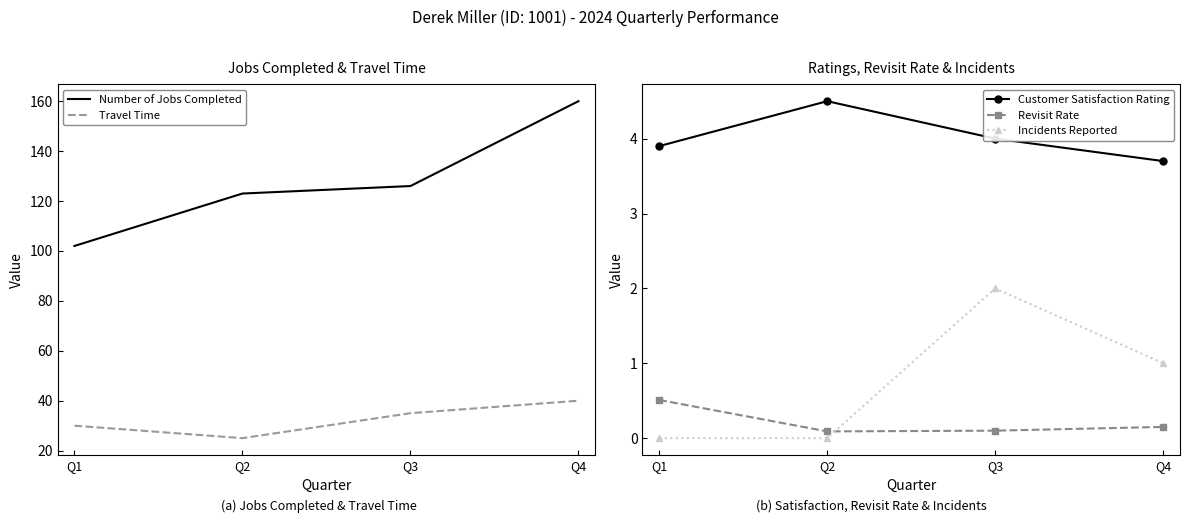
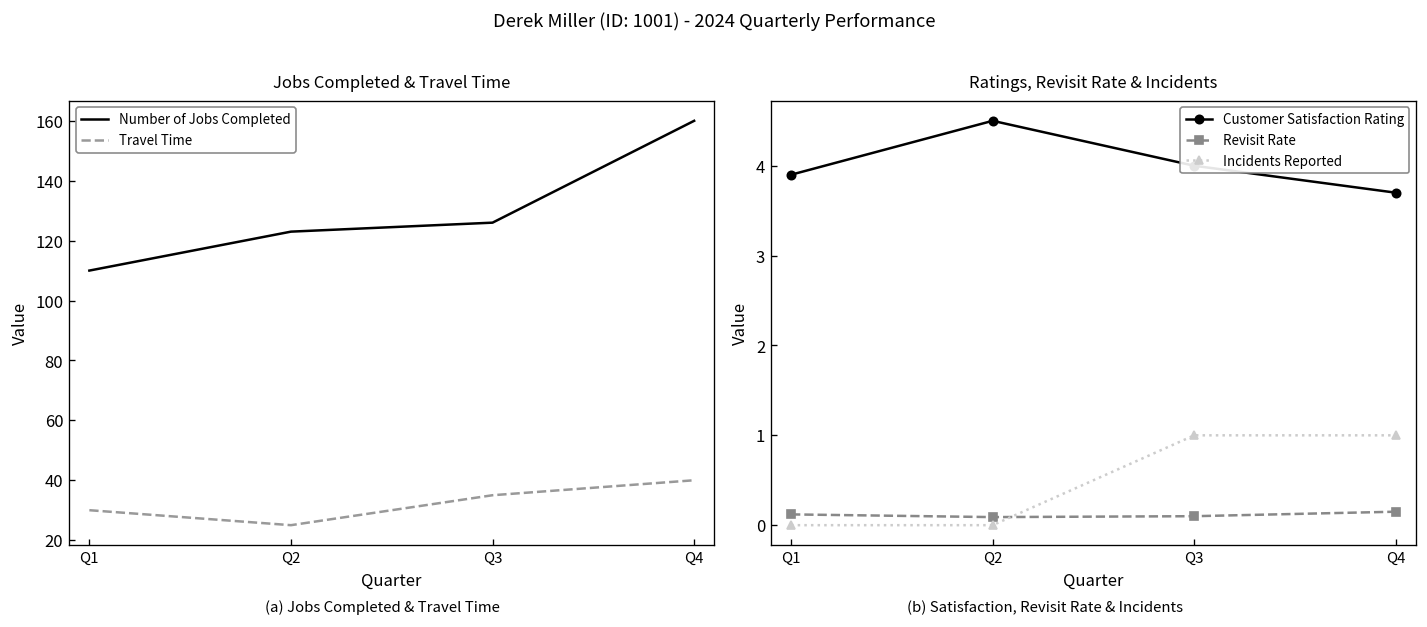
Jobs Completed & Travel Time, Number of Jobs Completed, Q1: 102 -> 110
Ratings, Revisit Rate & Incidents, Revisit Rate, Q1: 0.5 -> 0.1
Ratings, Revisit Rate & Incidents, Incidents Reported, Q3: 2 -> 1
